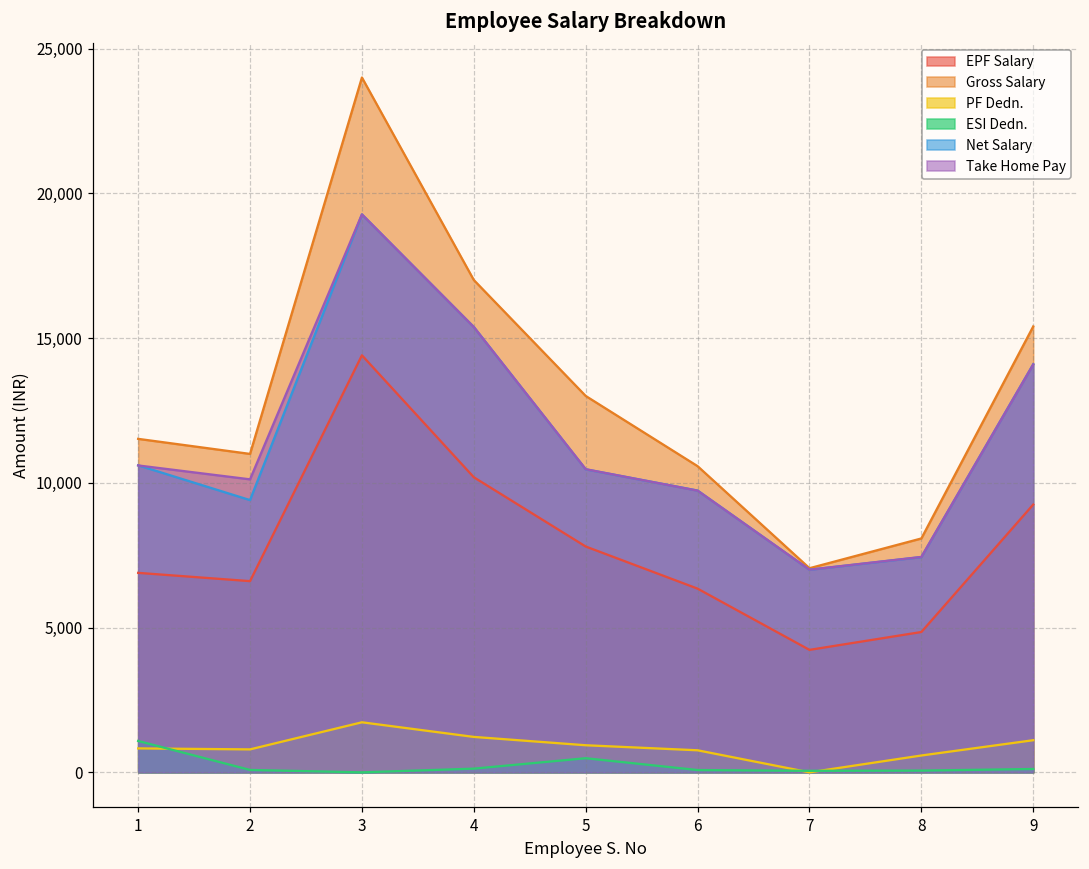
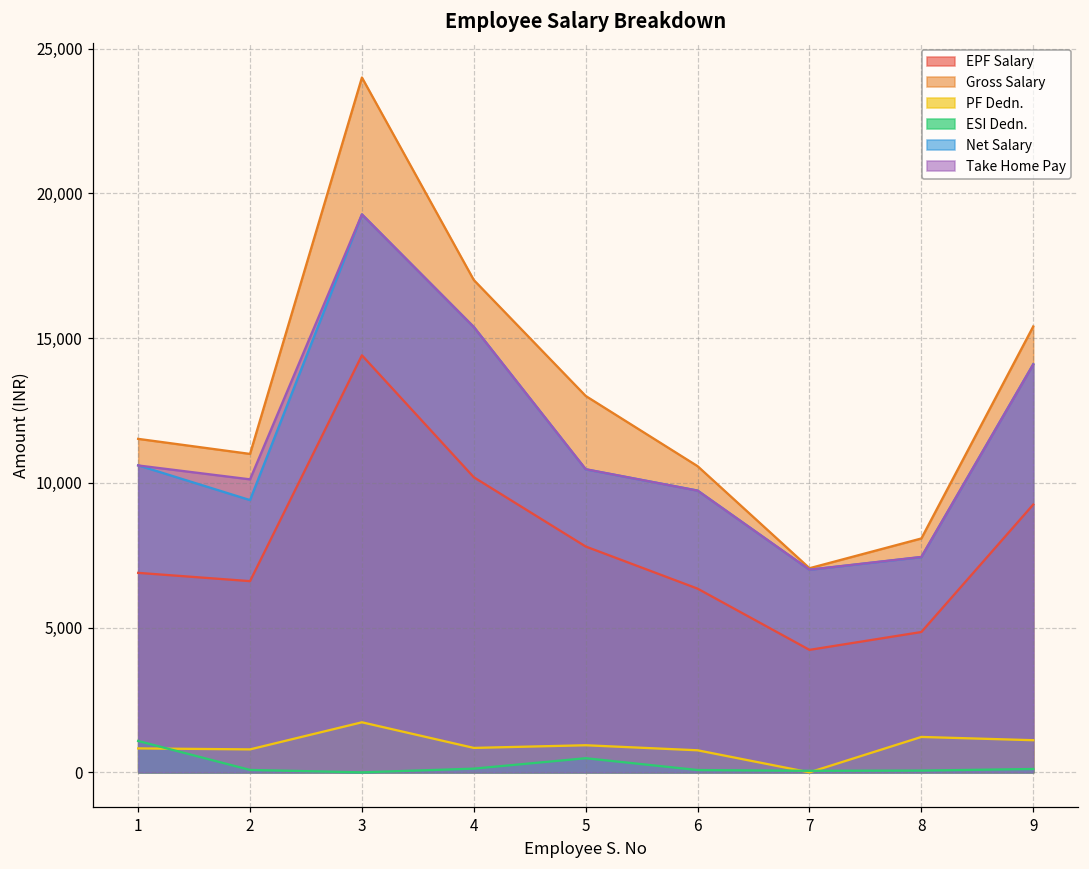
PF Dedn., 4: 1,200 -> 800
PF Dedn., 8: 600 -> 1,200
